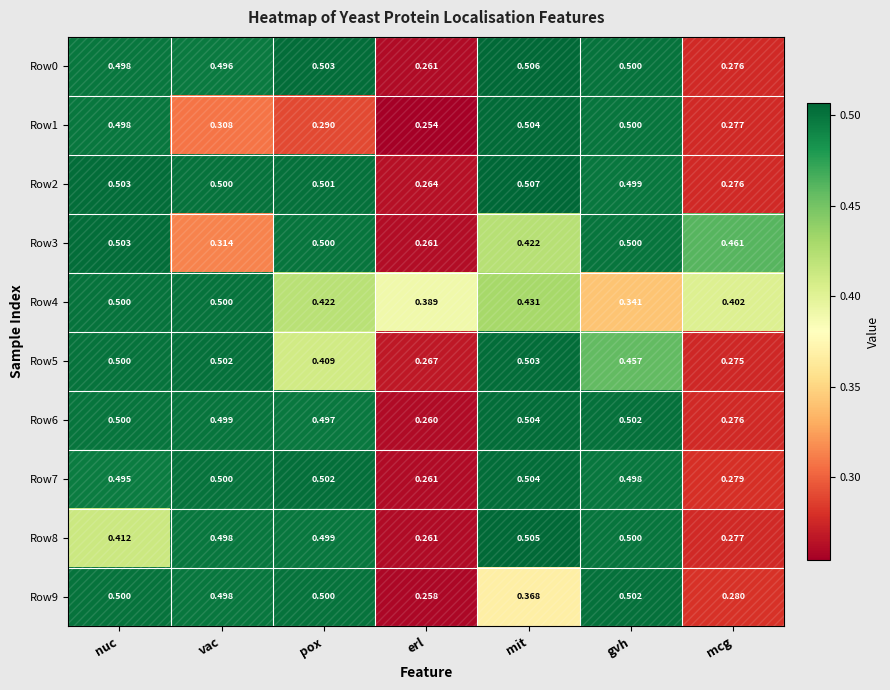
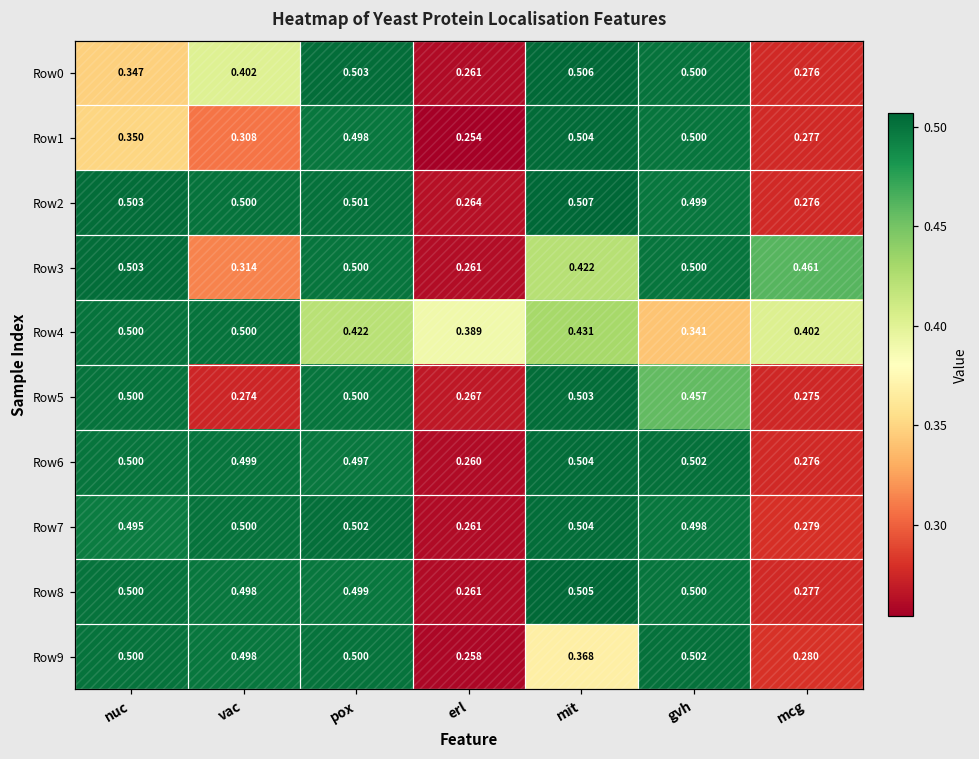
Row0, nuc: 0.498 -> 0.347
Row0, vac: 0.496 -> 0.402
Row1, nuc: 0.498 -> 0.350
Row1, pox: 0.290 -> 0.498
Row5, vac: 0.502 -> 0.274
Row5, pox: 0.409 -> 0.500
Row8, nuc: 0.412 -> 0.500
